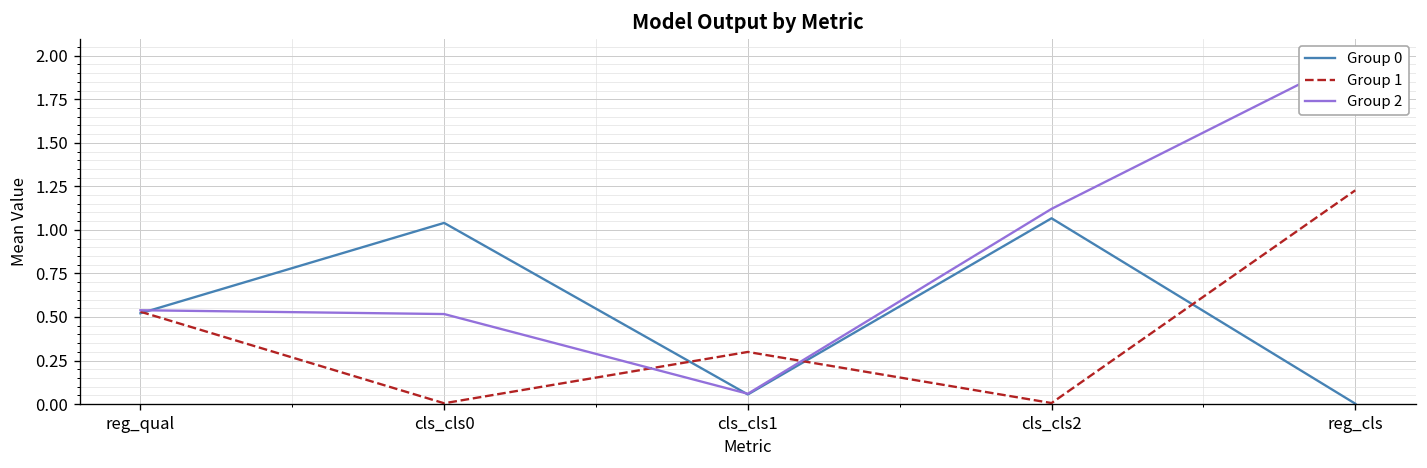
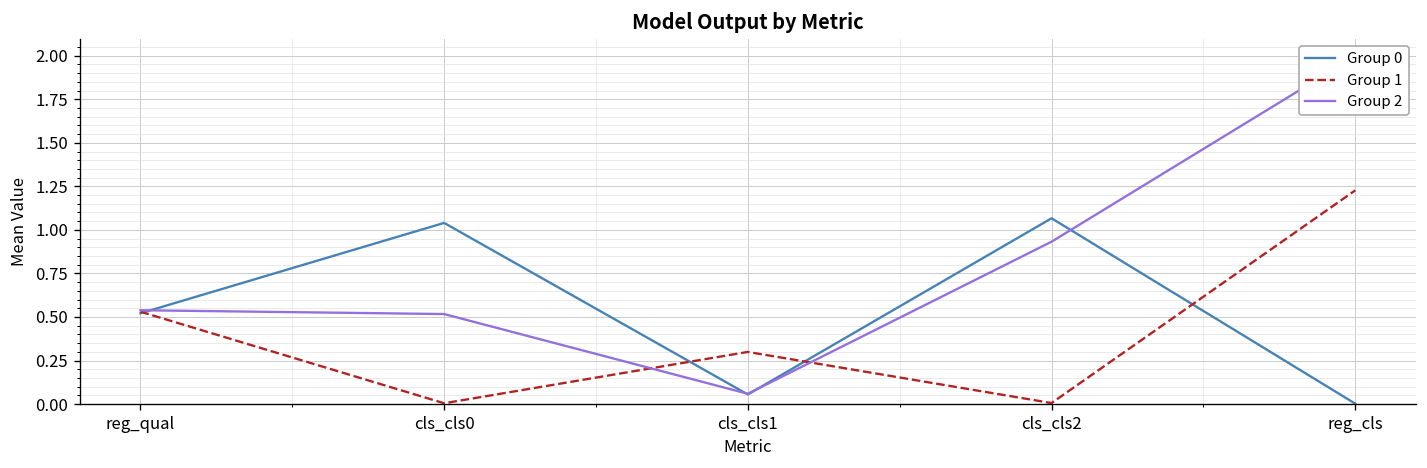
Group 2, cls_cls2: 1.12 -> 0.93
